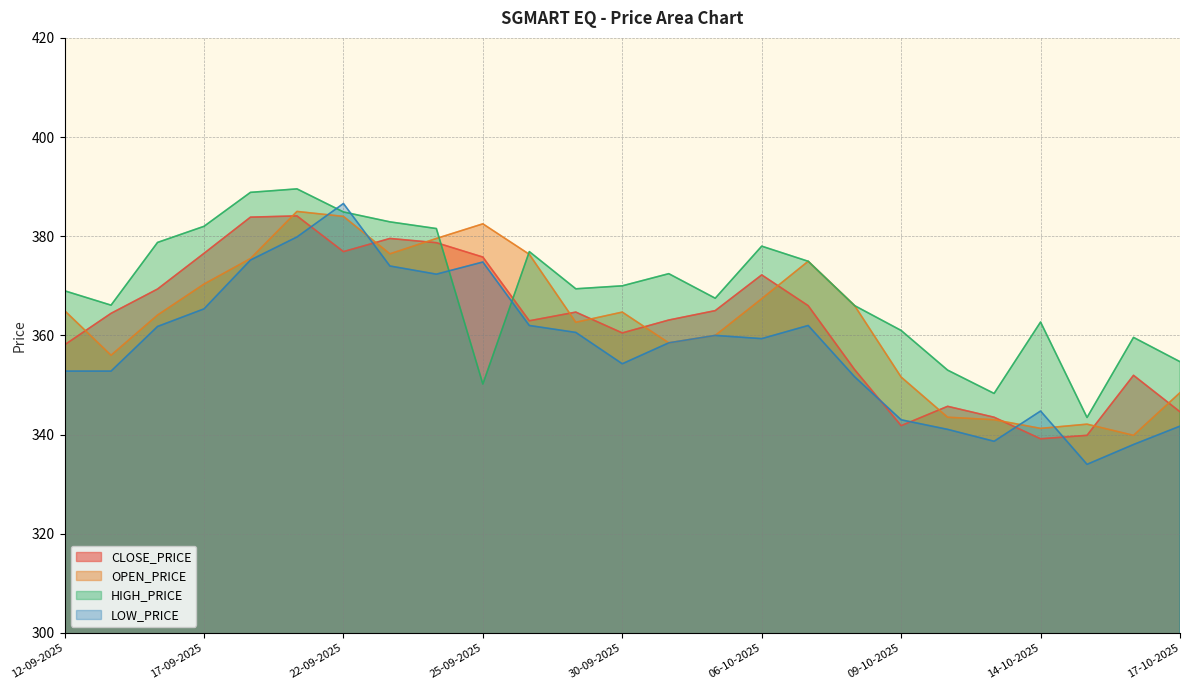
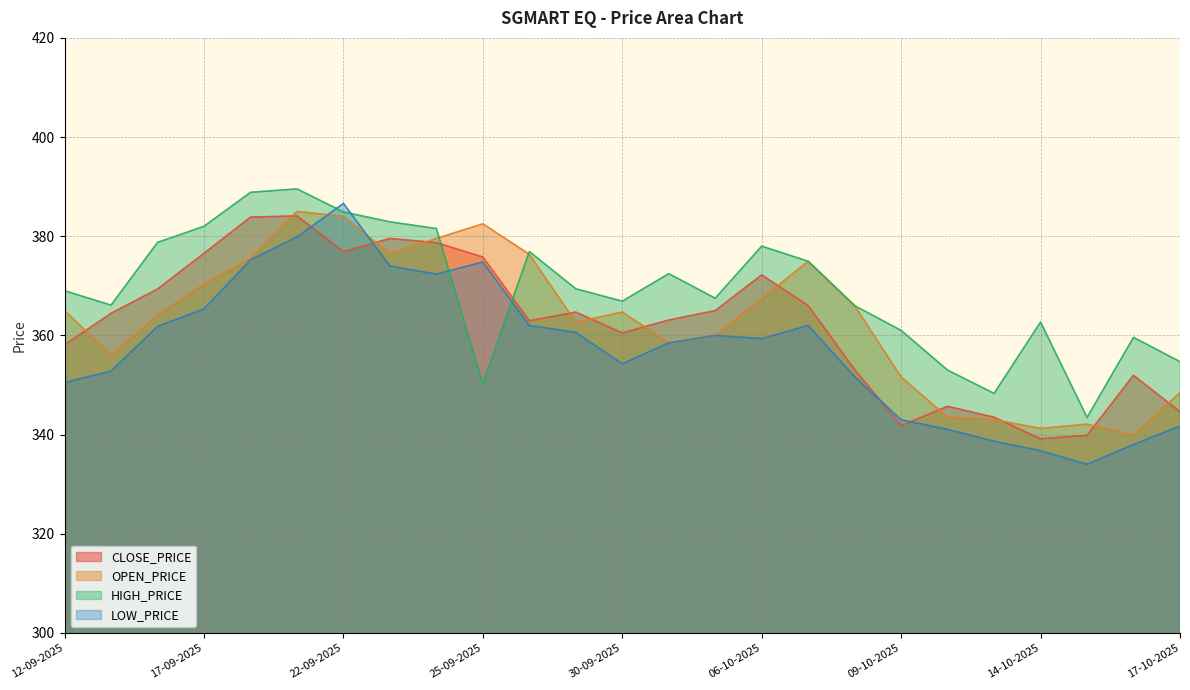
LOW_PRICE, 12-09-2025: 353 -> 351
HIGH_PRICE, 30-09-2025: 370 -> 367
LOW_PRICE, 14-10-2025: 345 -> 337
